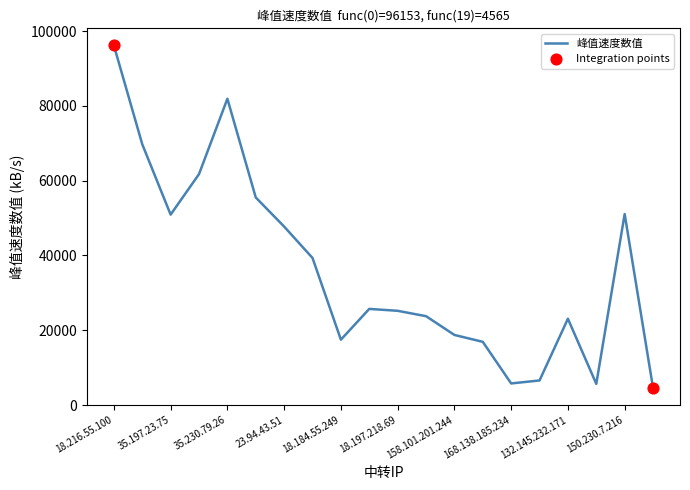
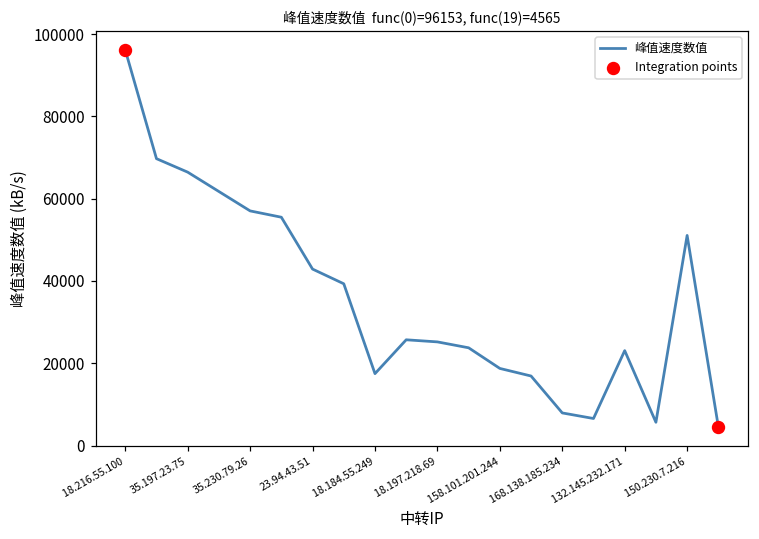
峰值速度数值, 35.197.23.75: 51000 -> 66000
峰值速度数值, 35.230.79.26: 82000 -> 57000
峰值速度数值, 23.94.43.51: 48000 -> 43000
峰值速度数值, 168.138.185.234: 6000 -> 8000
